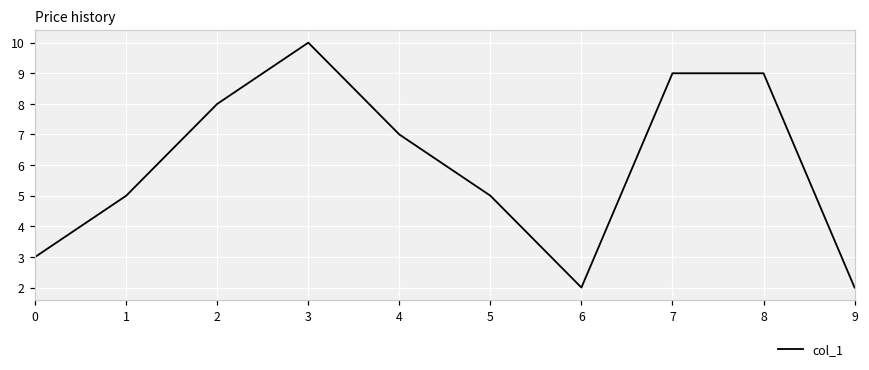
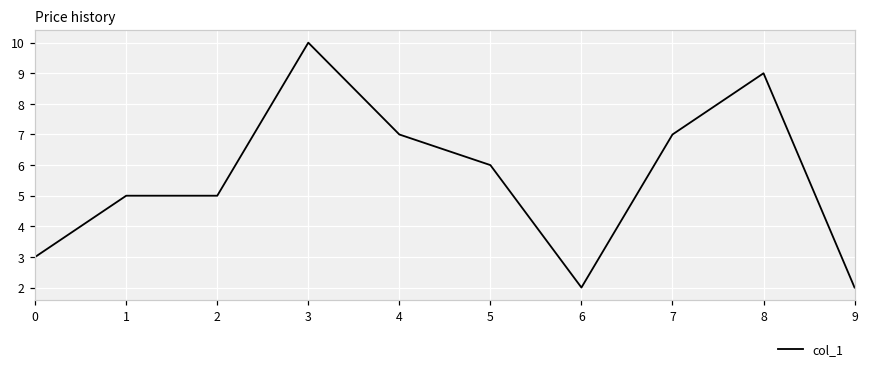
2: 8 -> 5
5: 5 -> 6
7: 9 -> 7
